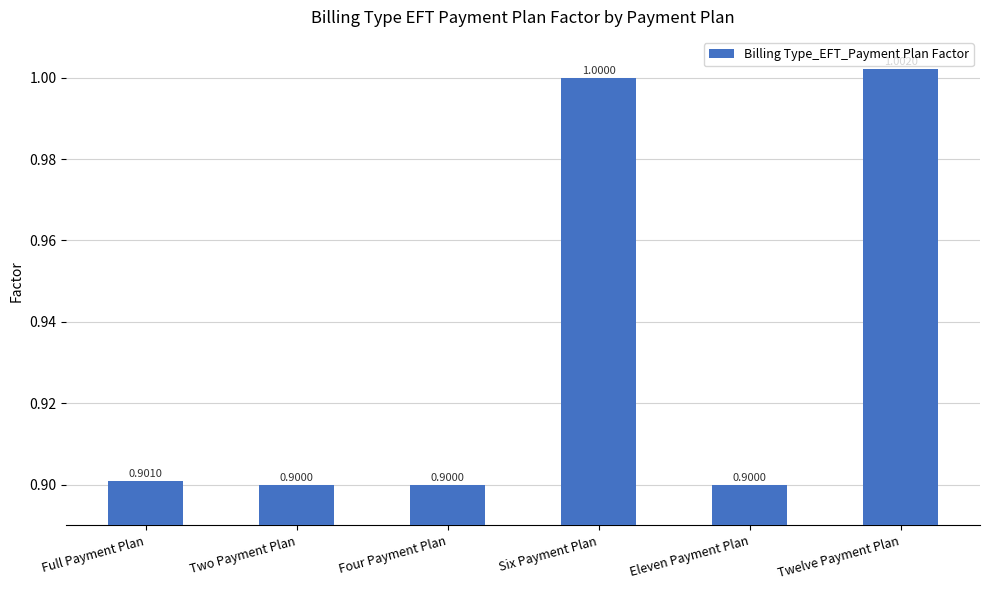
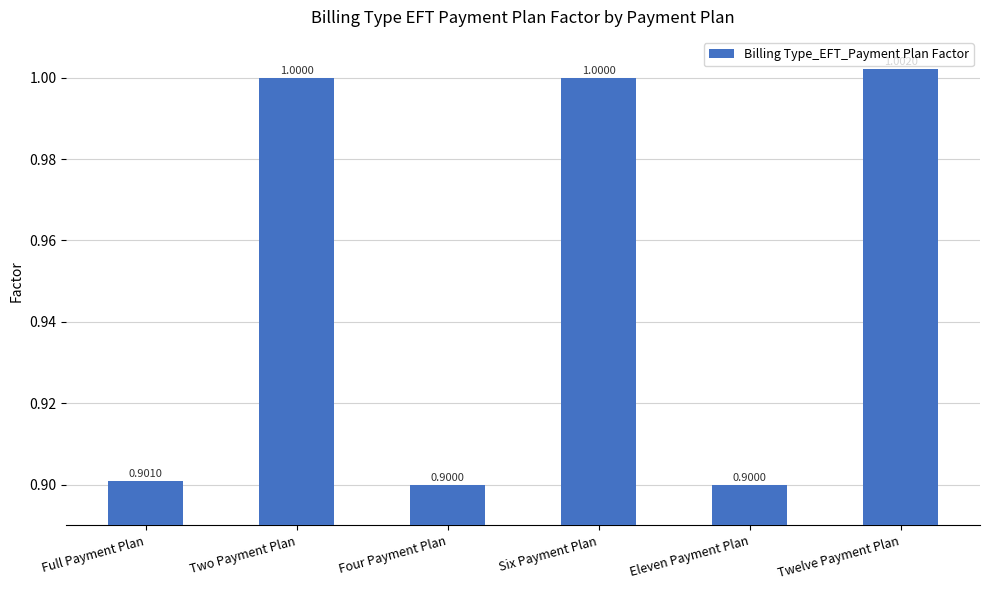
Two Payment Plan: 0.9000 -> 1.0000
